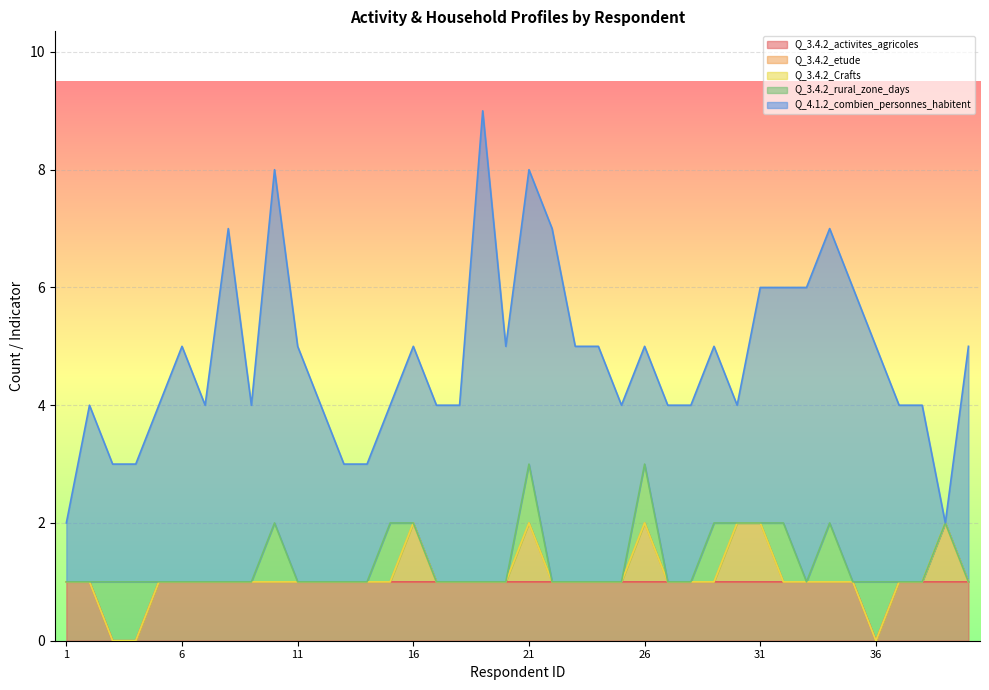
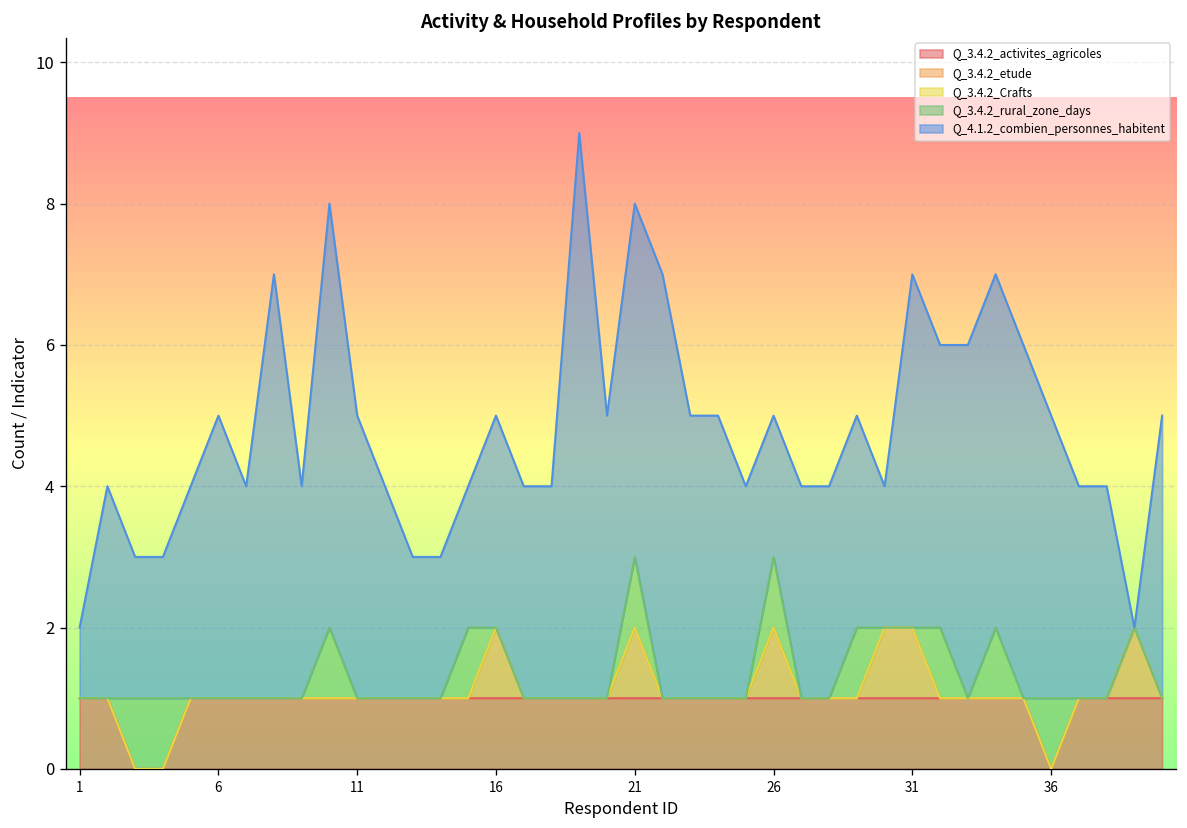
Q_4.1.2_combien_personnes_habitent, 31: 4 -> 5
